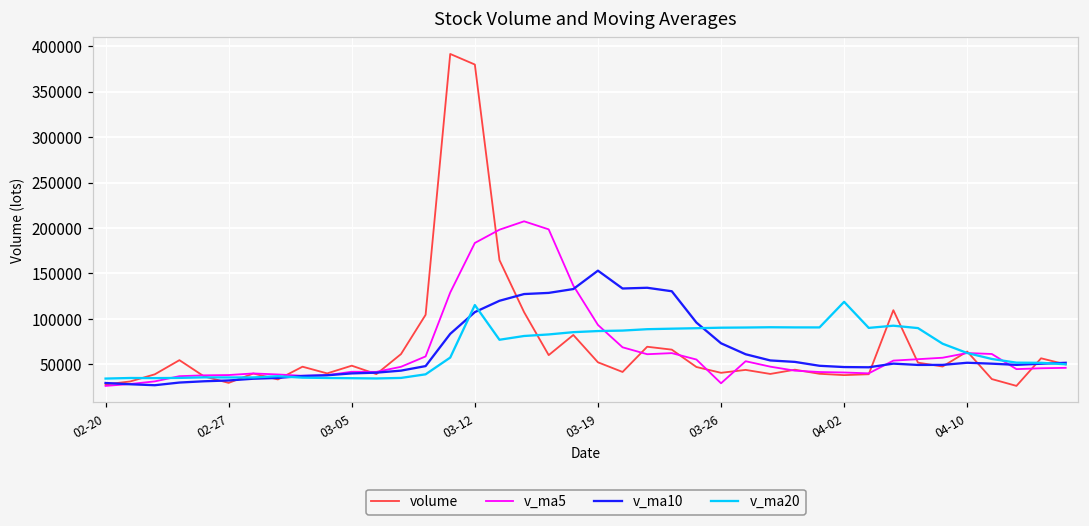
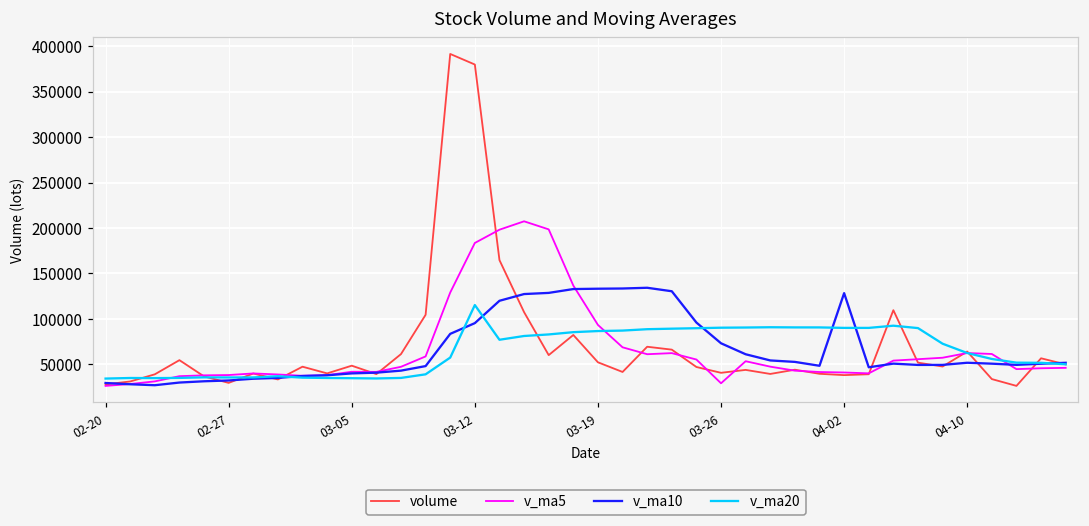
v_ma10, 03-12: 110000 -> 100000
v_ma10, 03-19: 150000 -> 130000
v_ma10, 04-02: 50000 -> 130000
v_ma20, 04-02: 120000 -> 90000
